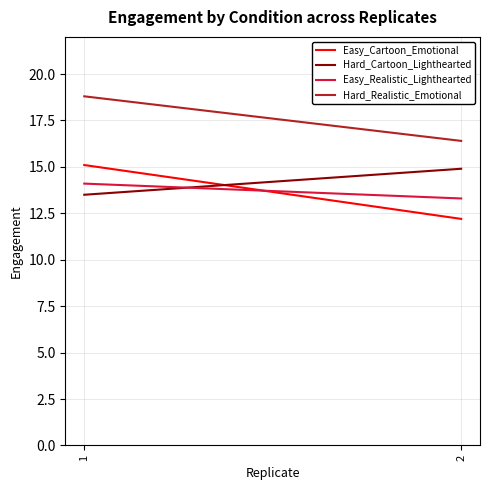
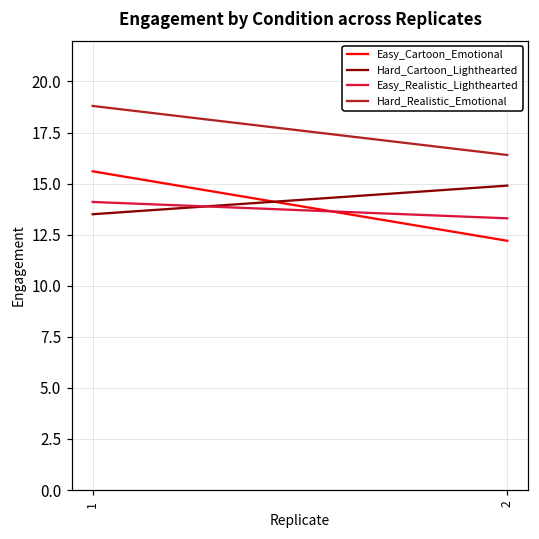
Easy_Cartoon_Emotional, 1: 15.1 -> 15.6
